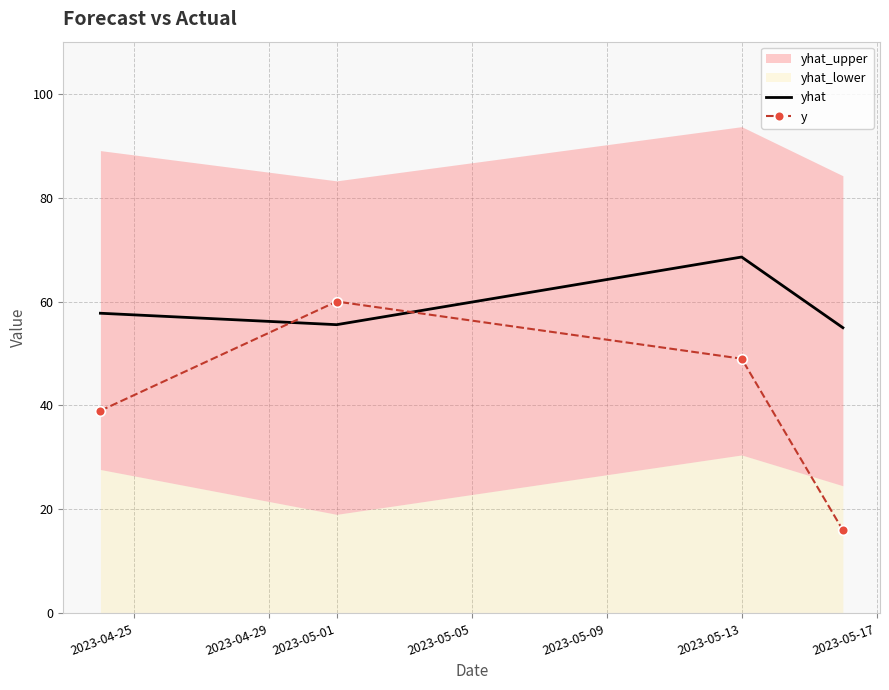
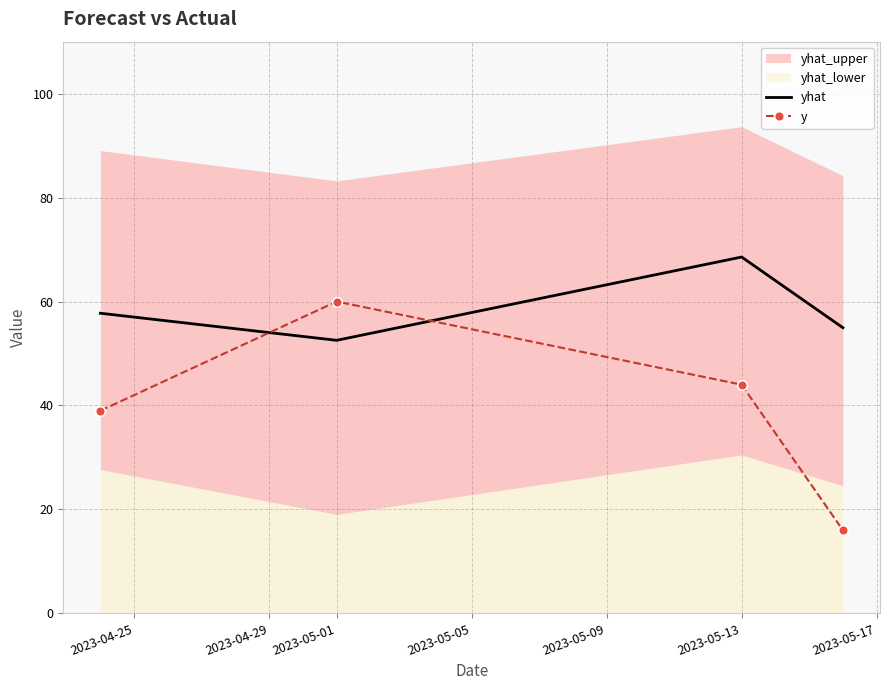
yhat, 2023-05-01: 56 -> 53
y, 2023-05-13: 49 -> 44
